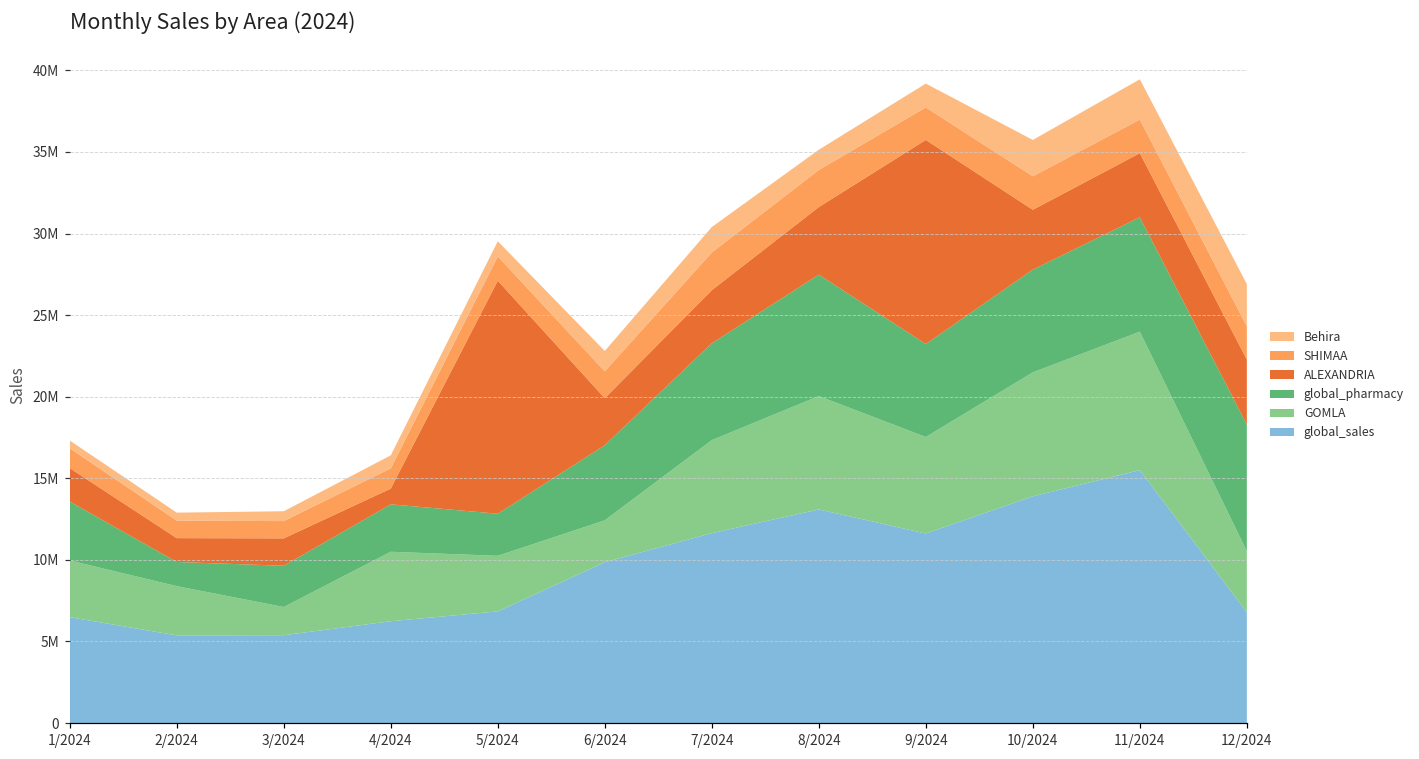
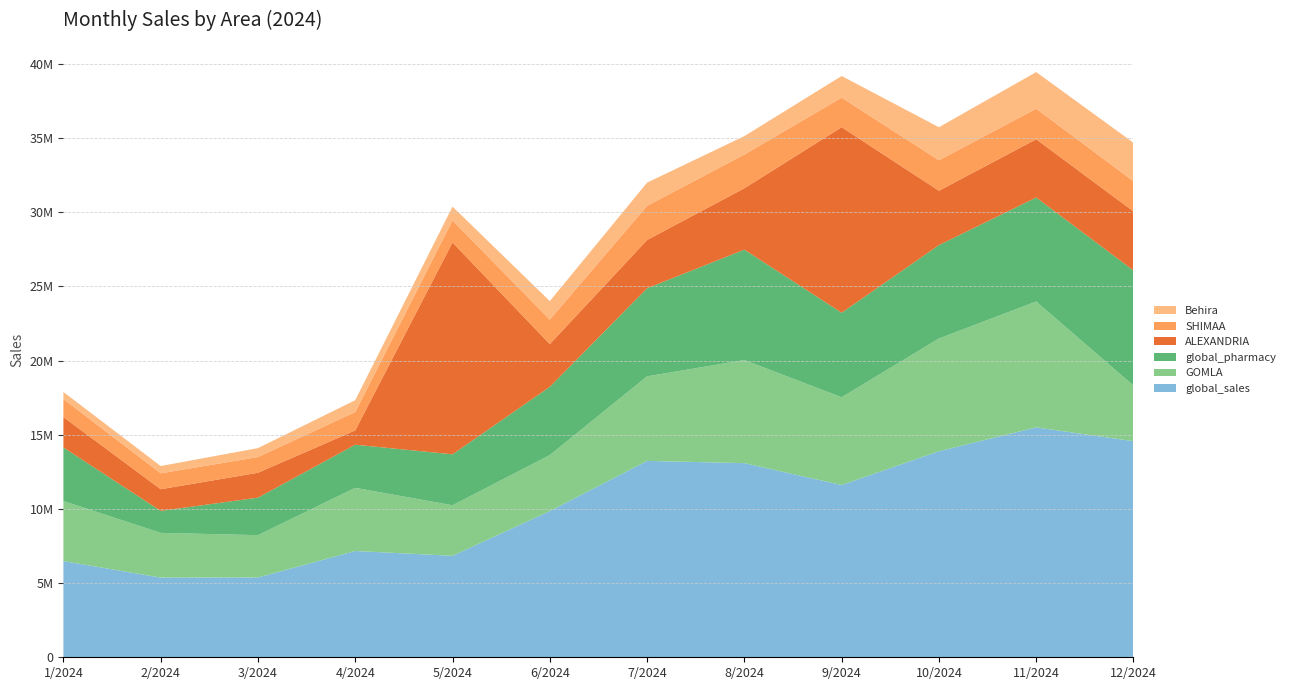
GOMLA, 1/2024: 3500000 -> 4000000
GOMLA, 3/2024: 1700000 -> 2900000
global_sales, 4/2024: 6200000 -> 7200000
global_pharmacy, 5/2024: 2600000 -> 3400000
GOMLA, 6/2024: 2600000 -> 3800000
global_sales, 7/2024: 11600000 -> 13200000
global_sales, 12/2024: 6800000 -> 14600000
